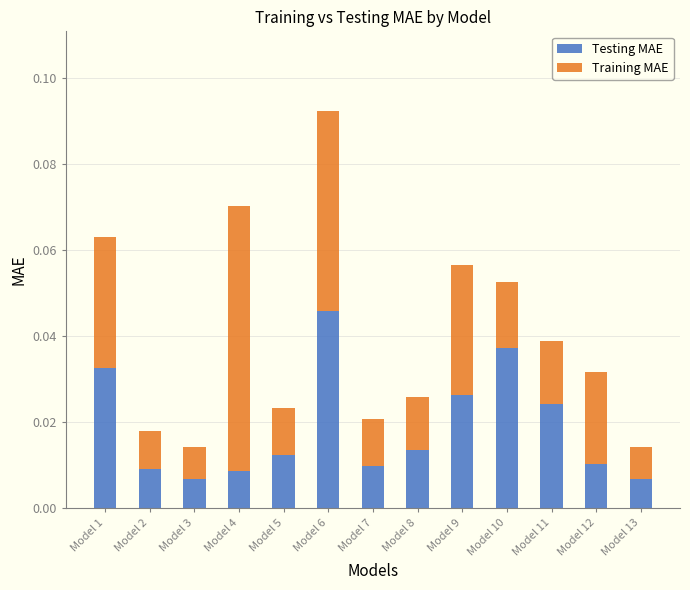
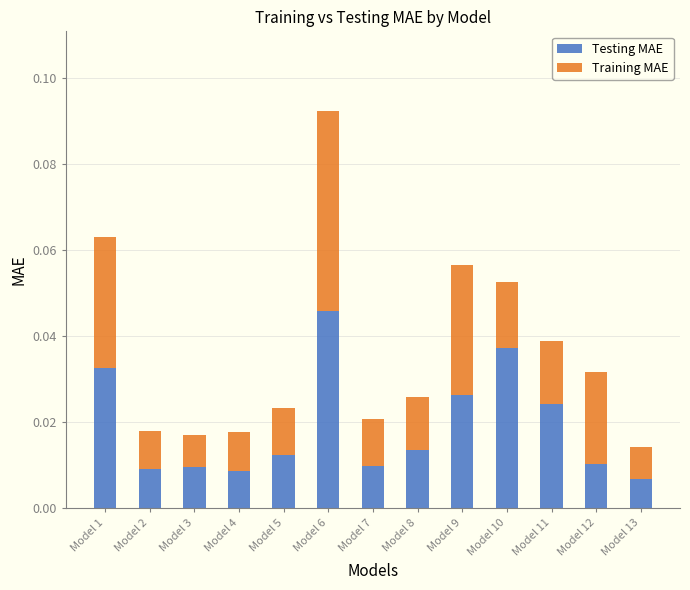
Testing MAE, Model 3: 0.007 -> 0.010
Training MAE, Model 4: 0.062 -> 0.009
